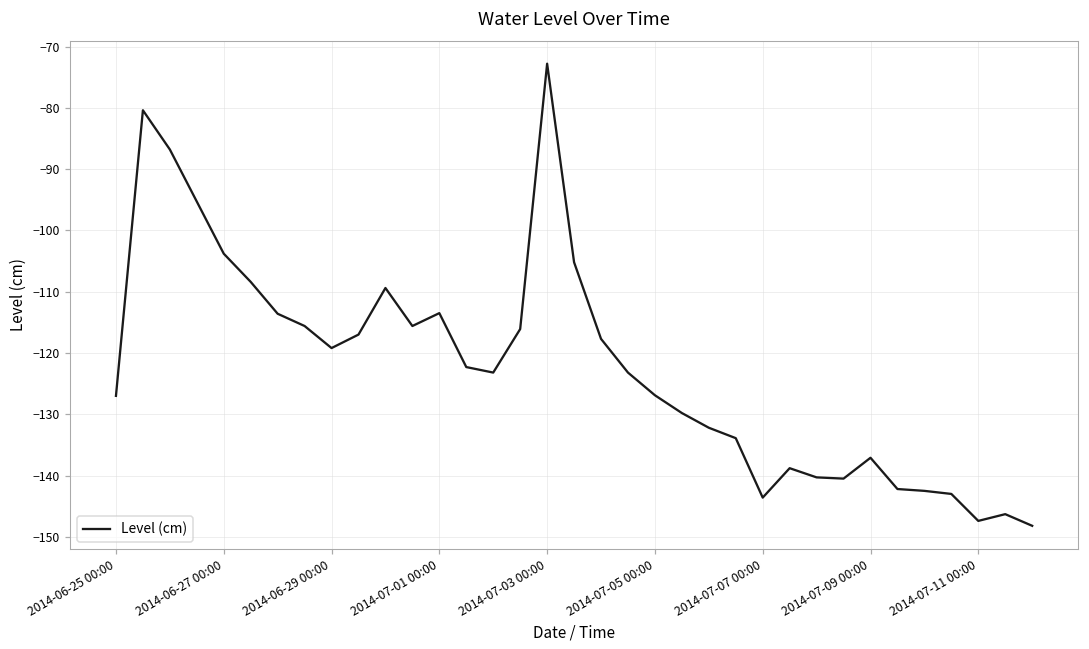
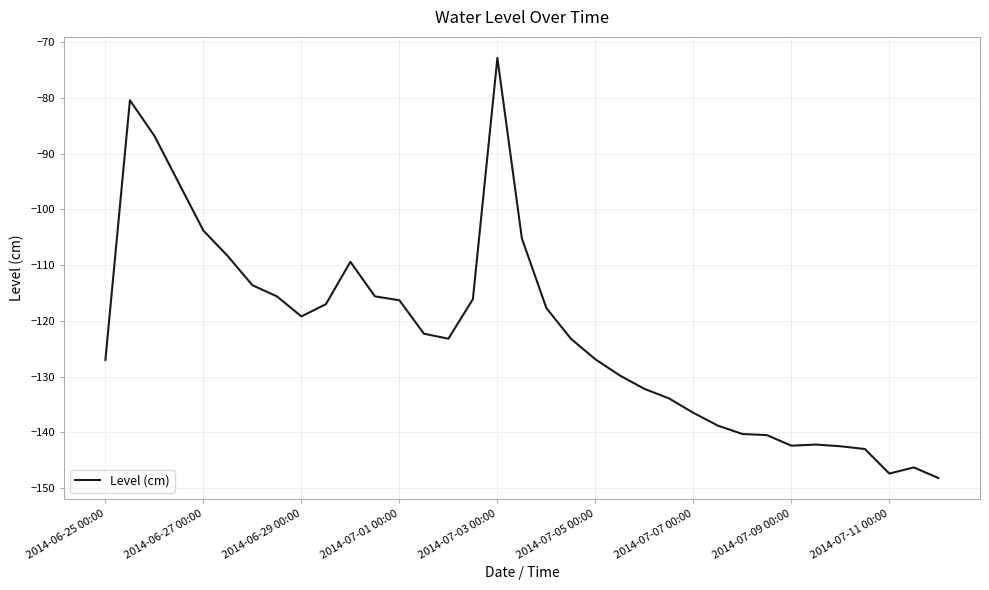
2014-07-01 00:00: -114 -> -116
2014-07-07 00:00: -144 -> -137
2014-07-09 00:00: -137 -> -142
